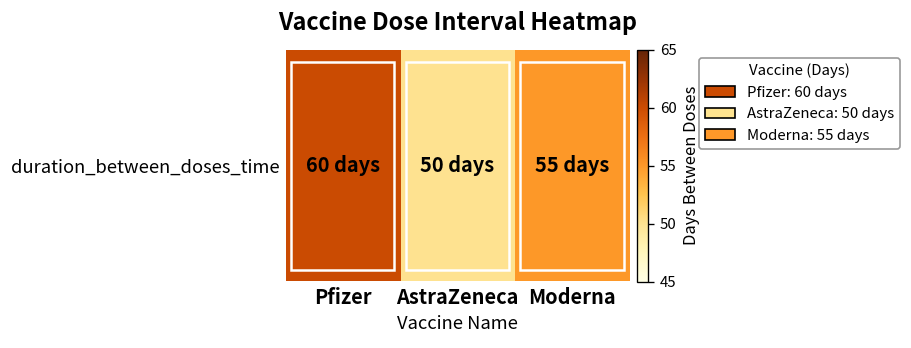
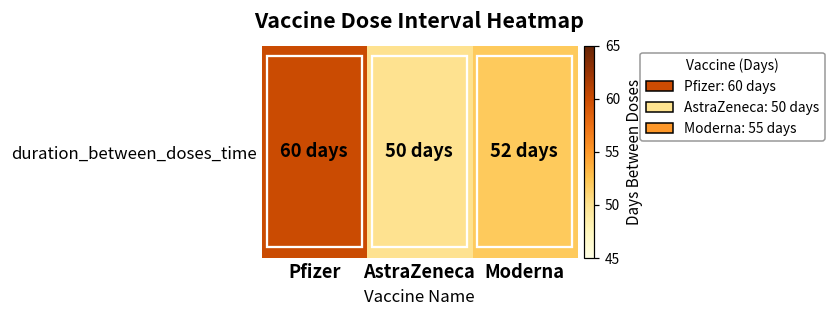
duration_between_doses_time, Moderna: 55 -> 52
